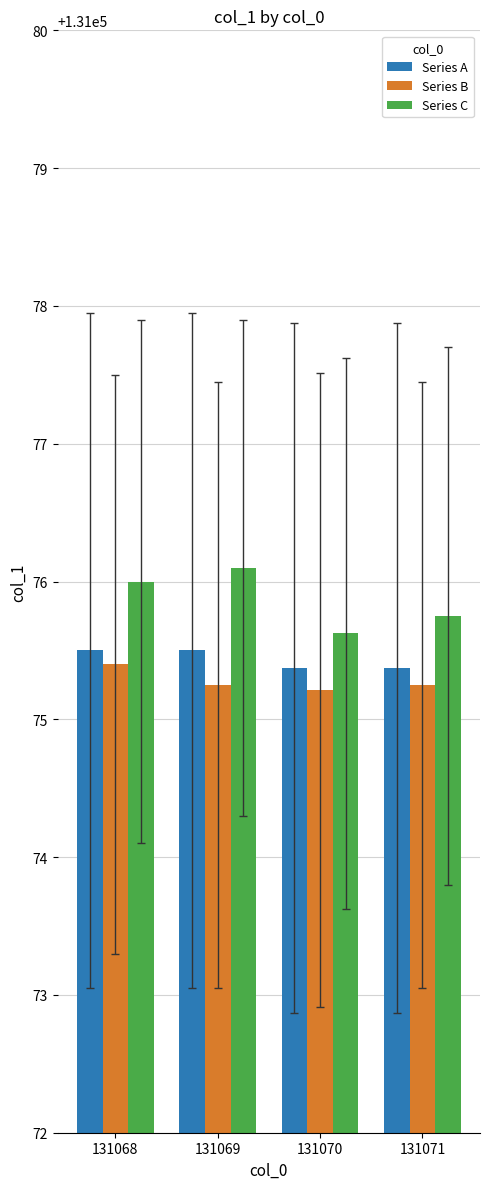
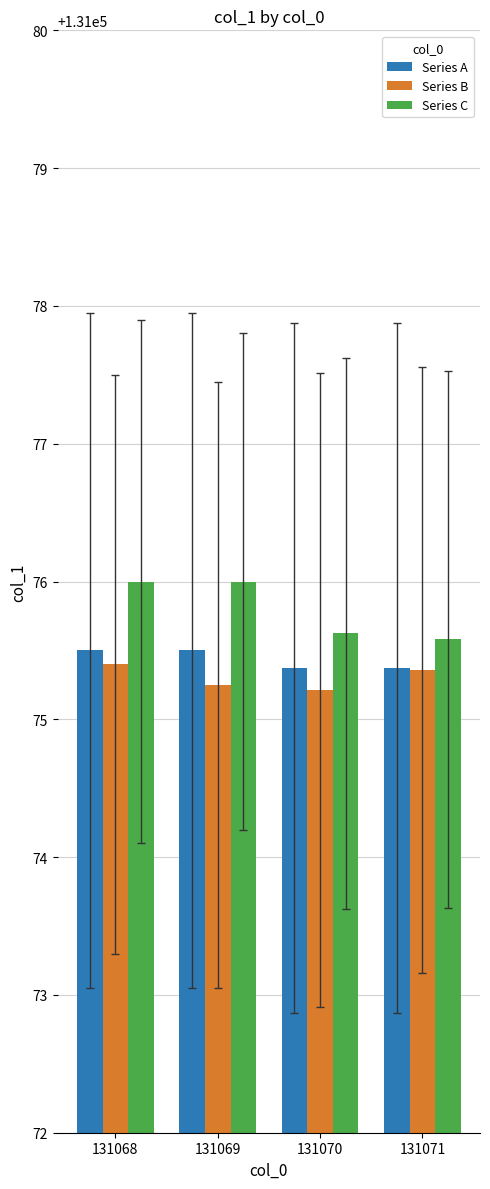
Series C, 131069: 131076.1 -> 131076.0
Series B, 131071: 131075.25 -> 131075.36
Series C, 131071: 131075.75 -> 131075.58
